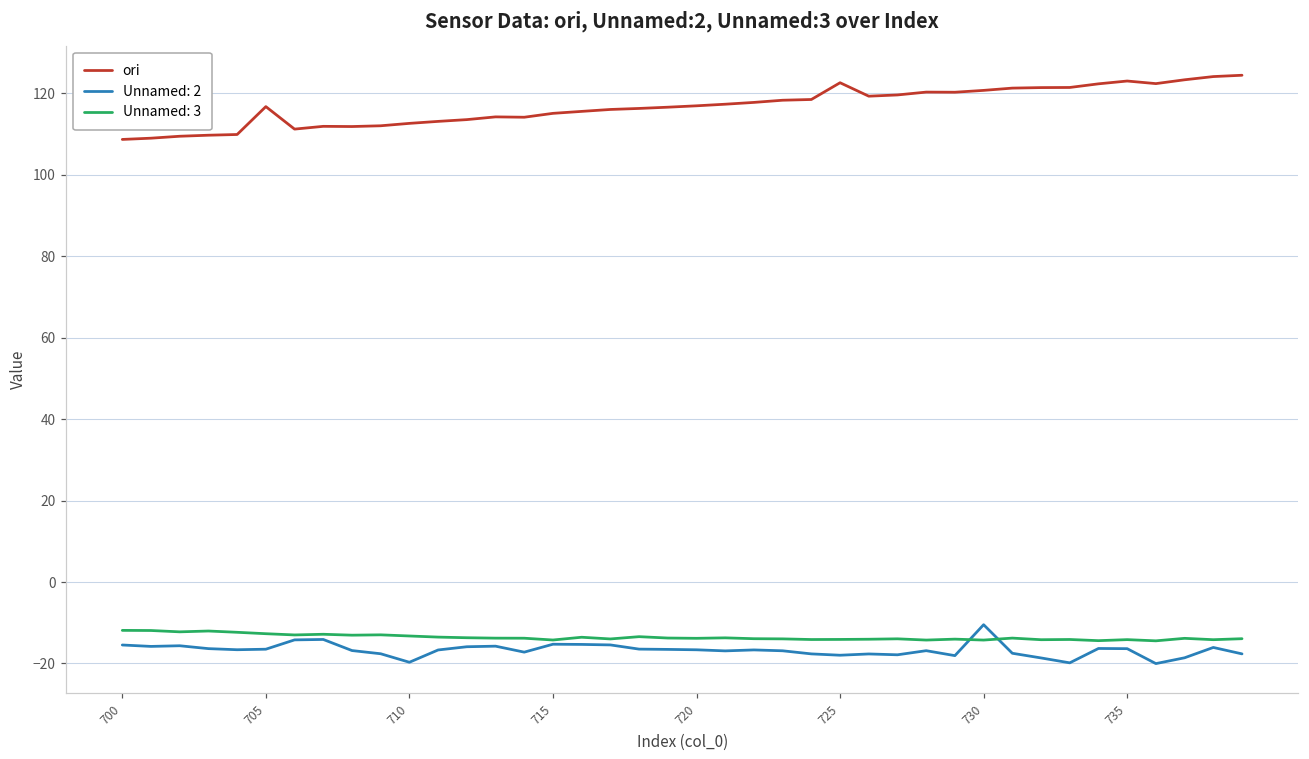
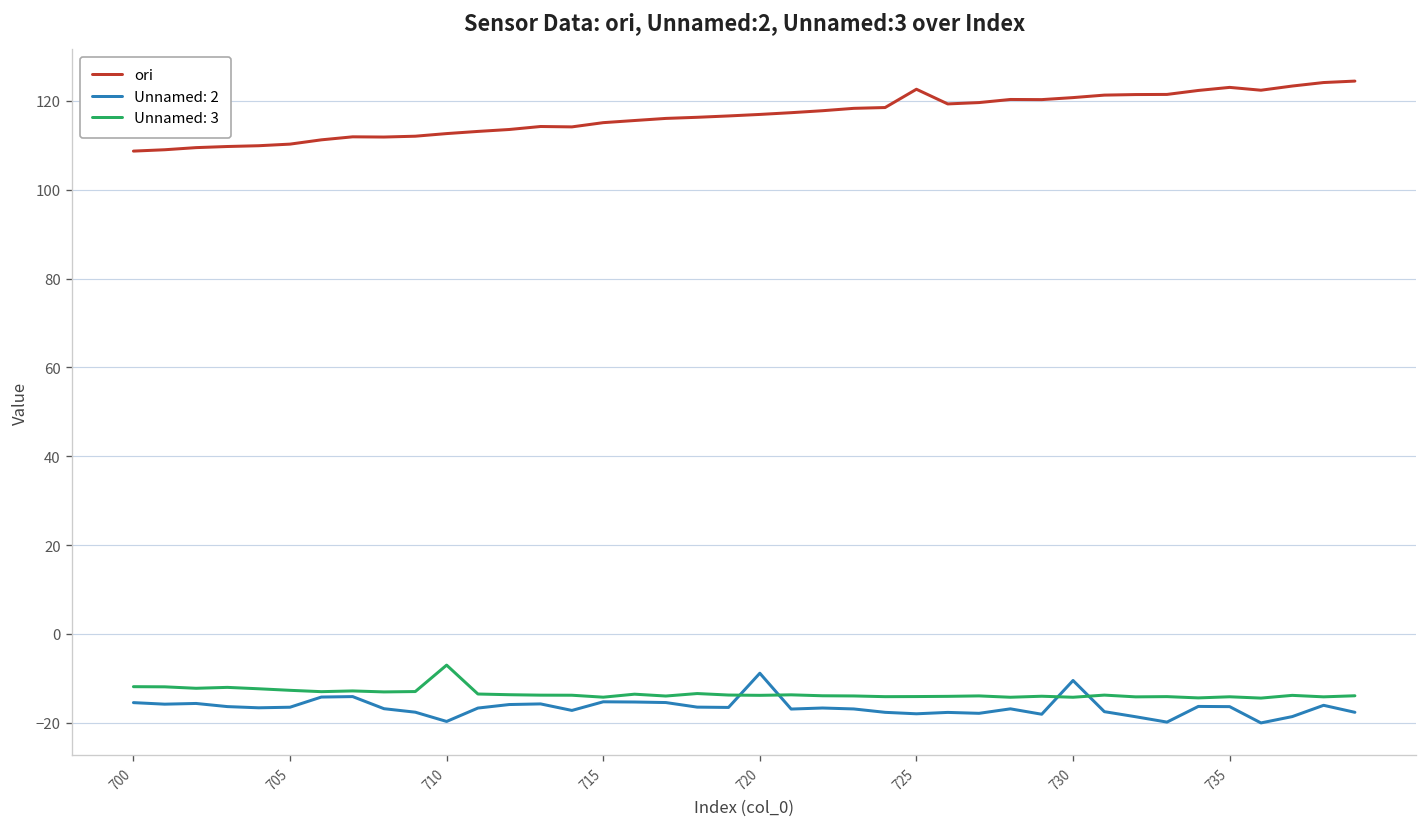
ori, 705: 117 -> 110
Unnamed: 3, 710: -13 -> -7
Unnamed: 2, 720: -17 -> -9
